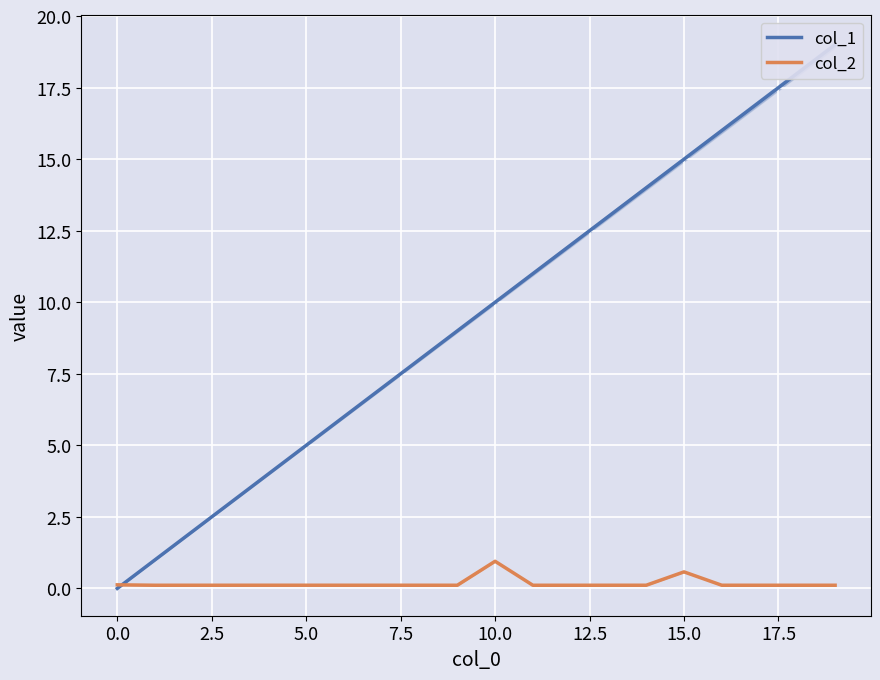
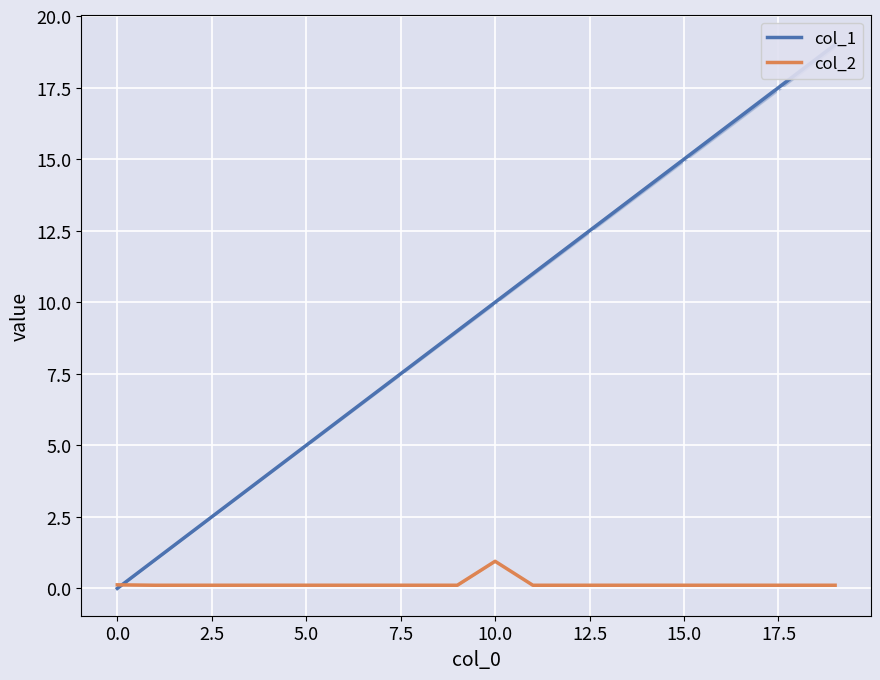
col_2, 15.0: 0.6 -> 0.1
